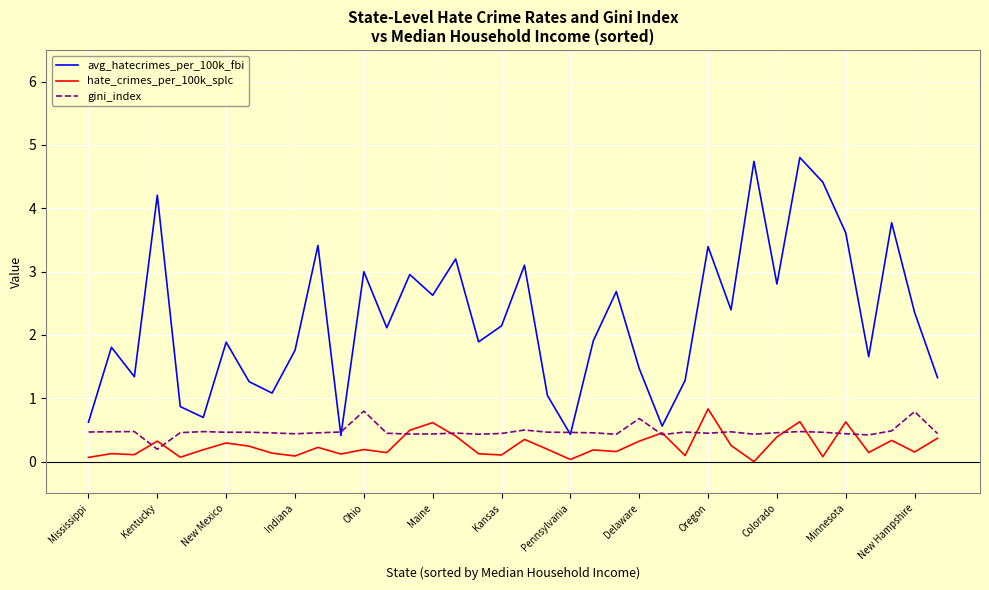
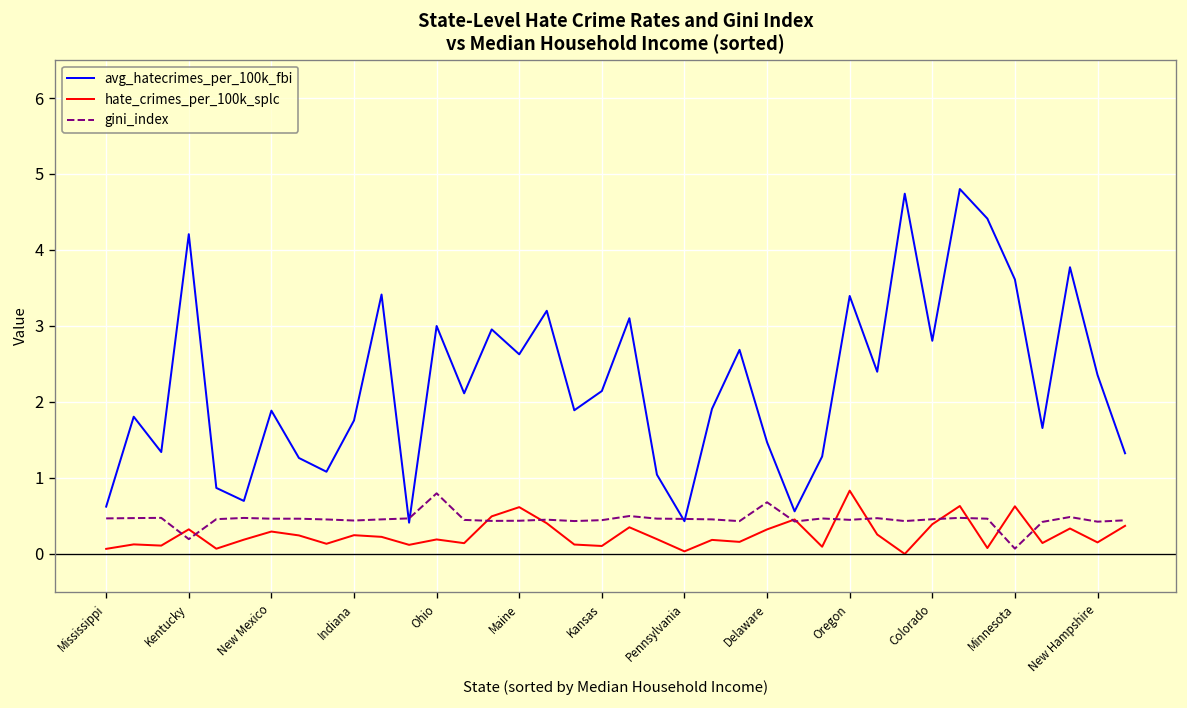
hate_crimes_per_100k_splc, Indiana: 0.1 -> 0.2
gini_index, Minnesota: 0.4 -> 0.1
gini_index, New Hampshire: 0.8 -> 0.4
